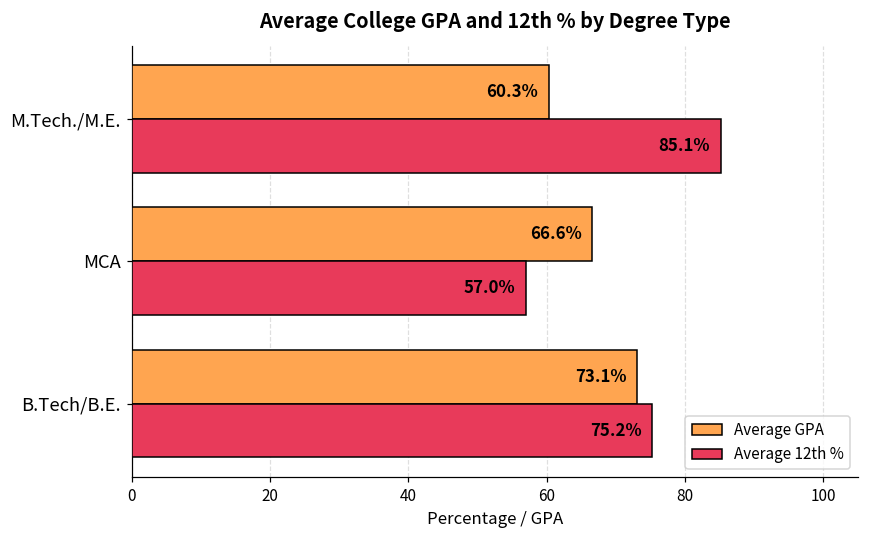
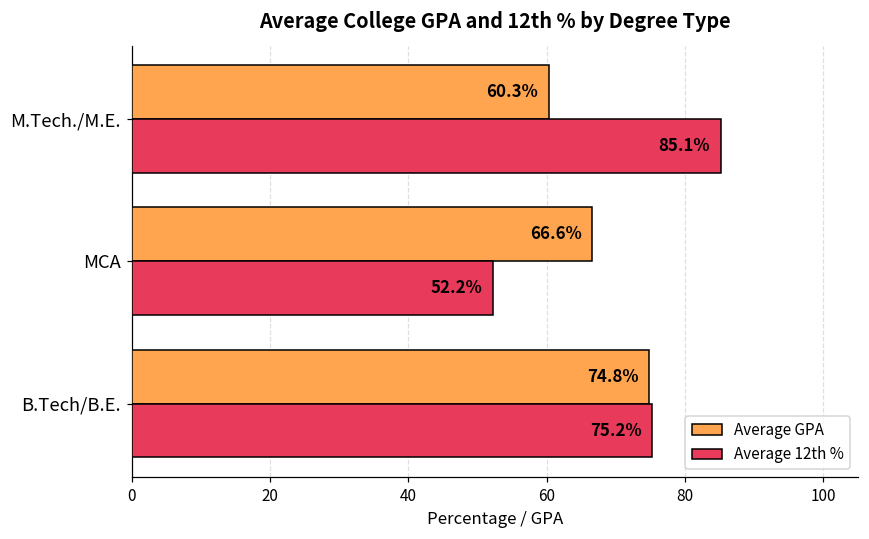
Average 12th %, MCA: 57.0% -> 52.2%
Average GPA, B.Tech/B.E.: 73.1% -> 74.8%
